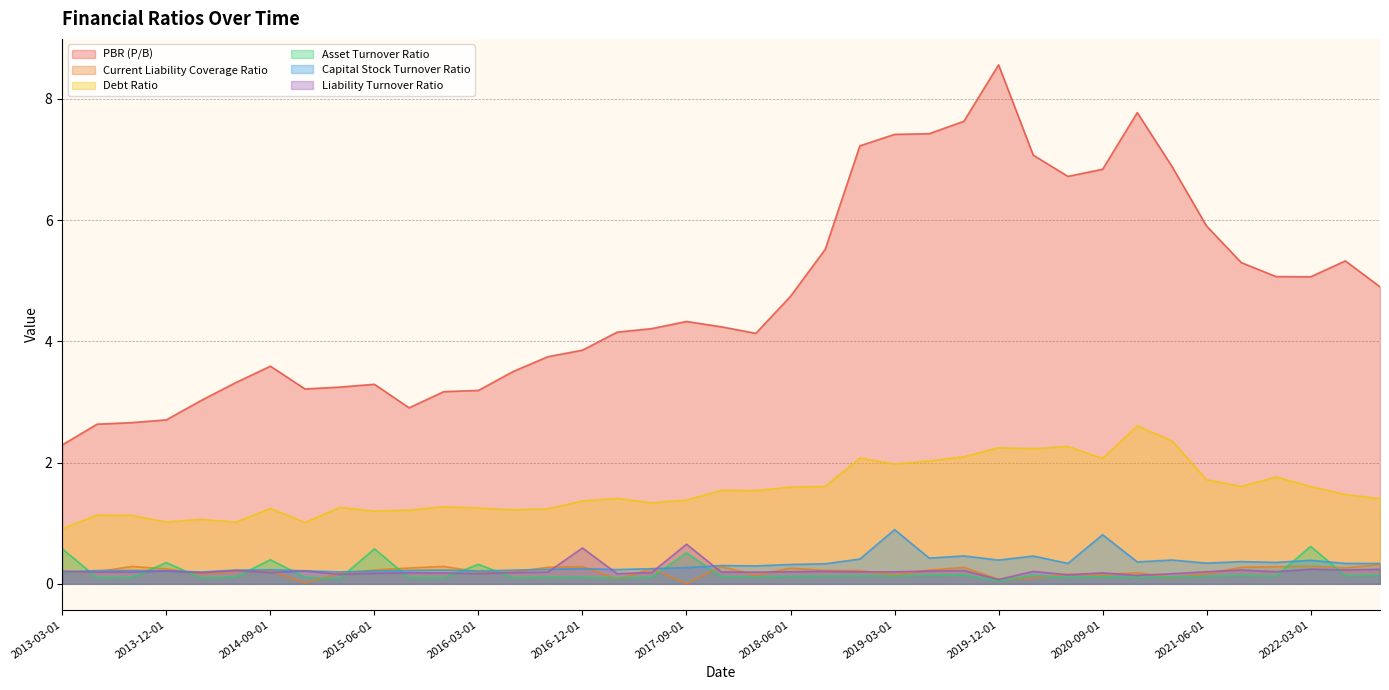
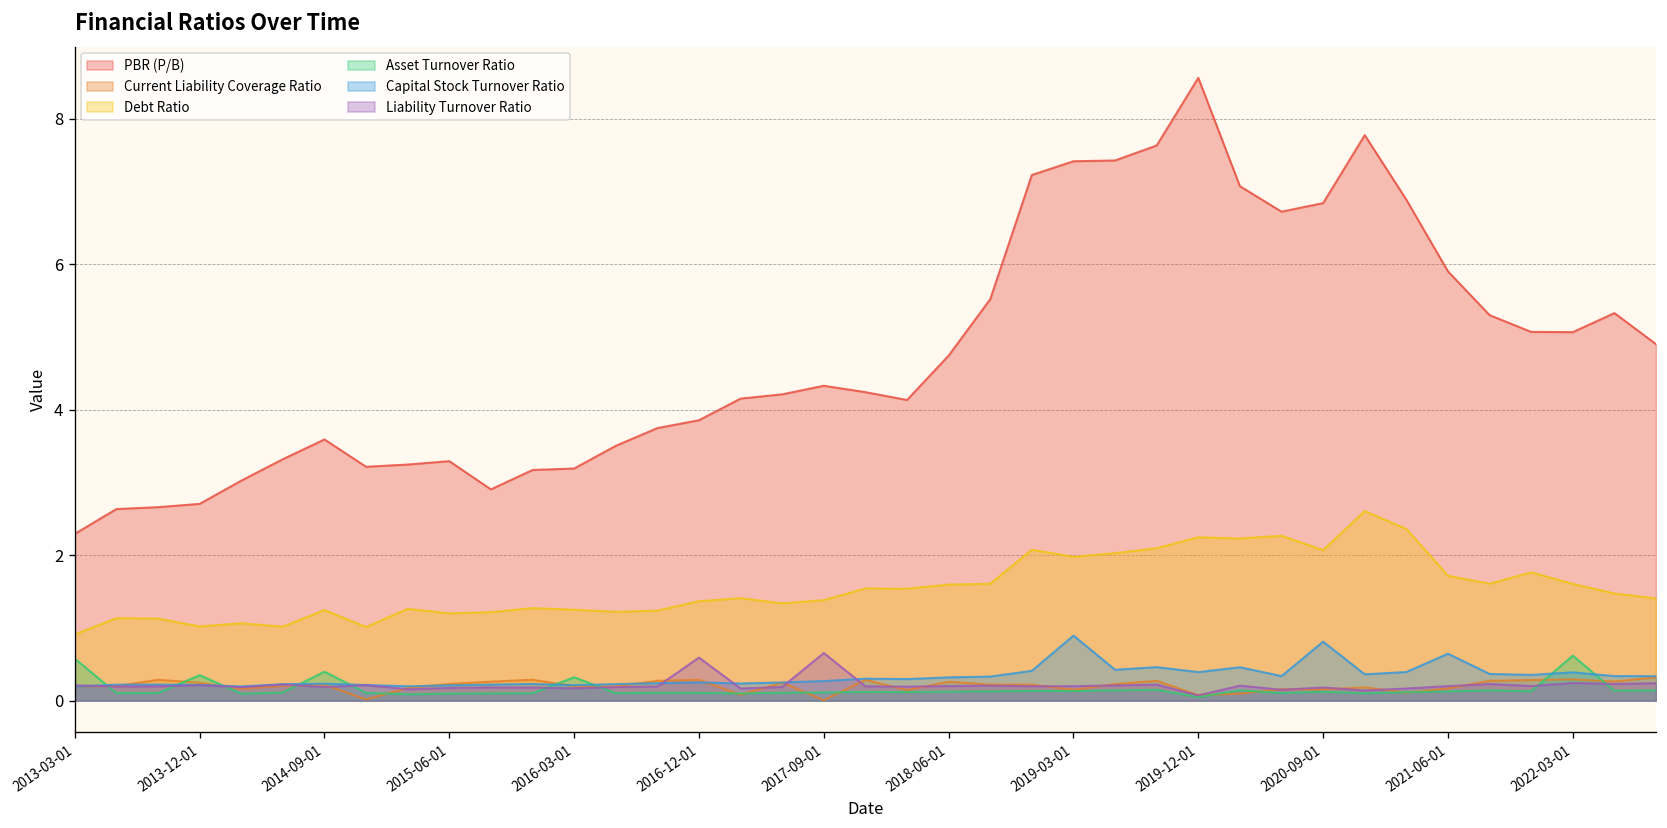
Asset Turnover Ratio, 2015-06-01: 0.6 -> 0.1
Asset Turnover Ratio, 2017-09-01: 0.5 -> 0.1
Capital Stock Turnover Ratio, 2021-06-01: 0.3 -> 0.6
